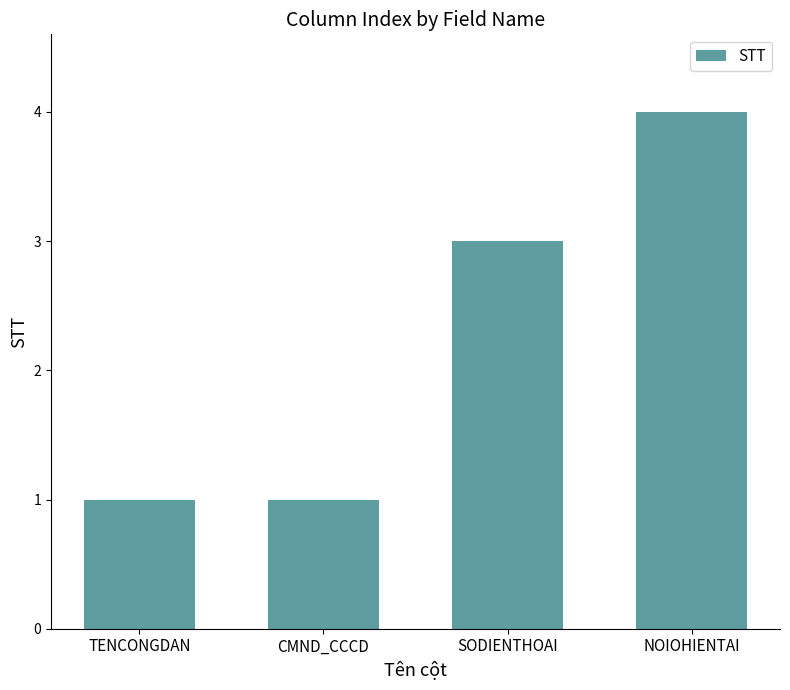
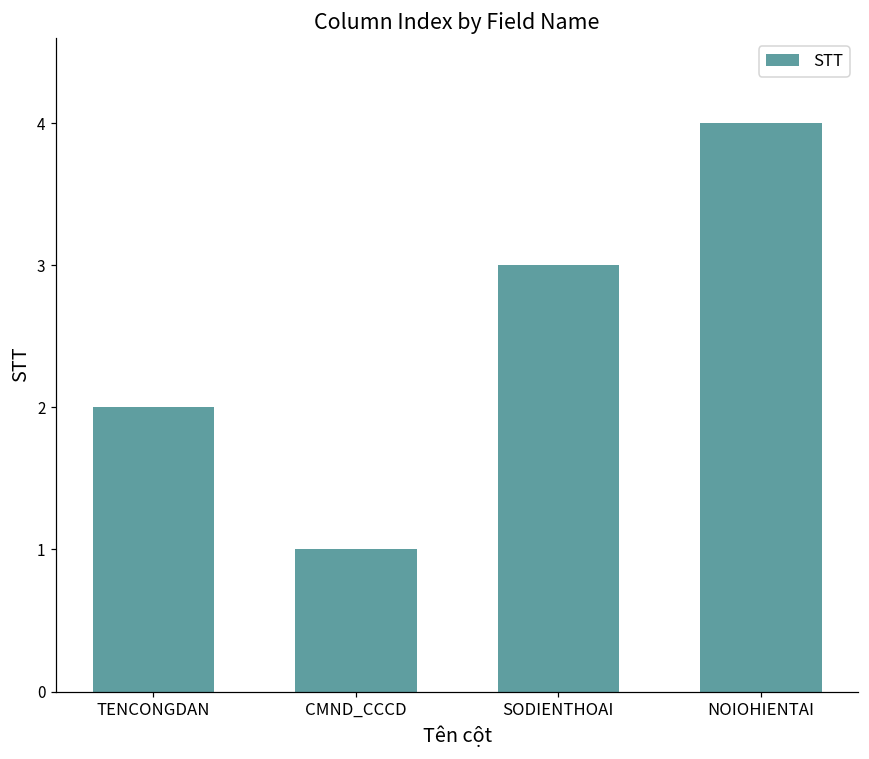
TENCONGDAN: 1 -> 2
